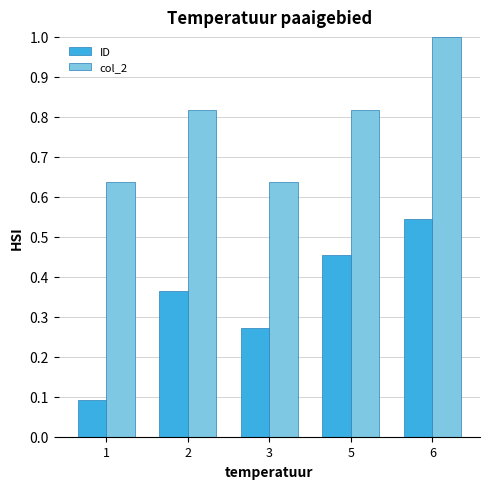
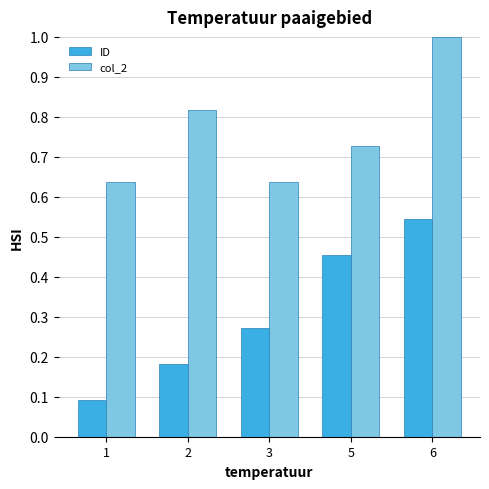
ID, 2: 0.36 -> 0.18
col_2, 5: 0.82 -> 0.73
